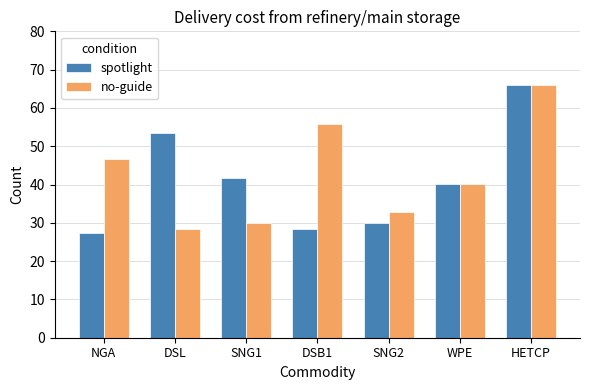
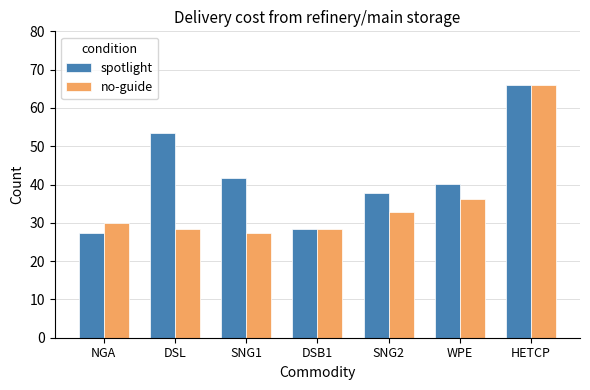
no-guide, NGA: 47 -> 30
no-guide, SNG1: 30 -> 27
no-guide, DSB1: 56 -> 28
spotlight, SNG2: 30 -> 38
no-guide, WPE: 40 -> 36
